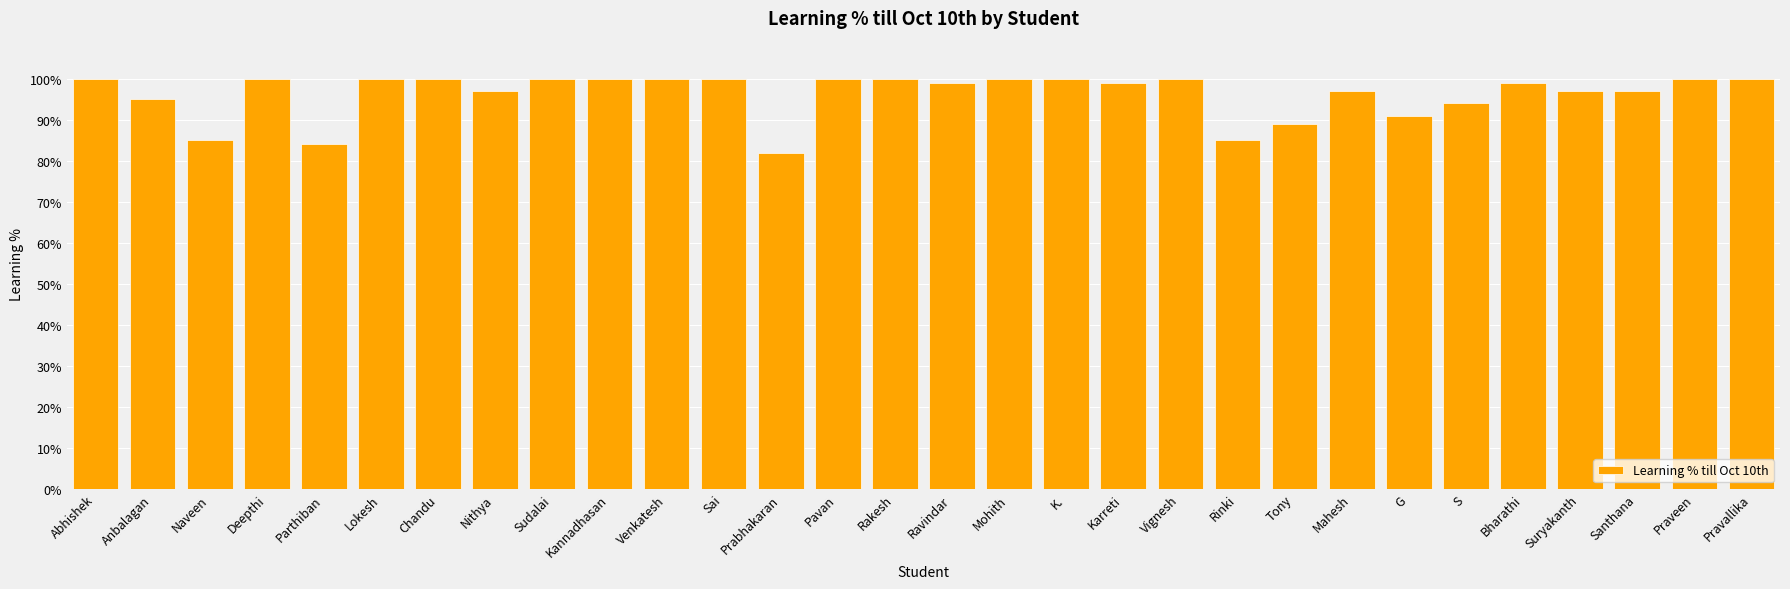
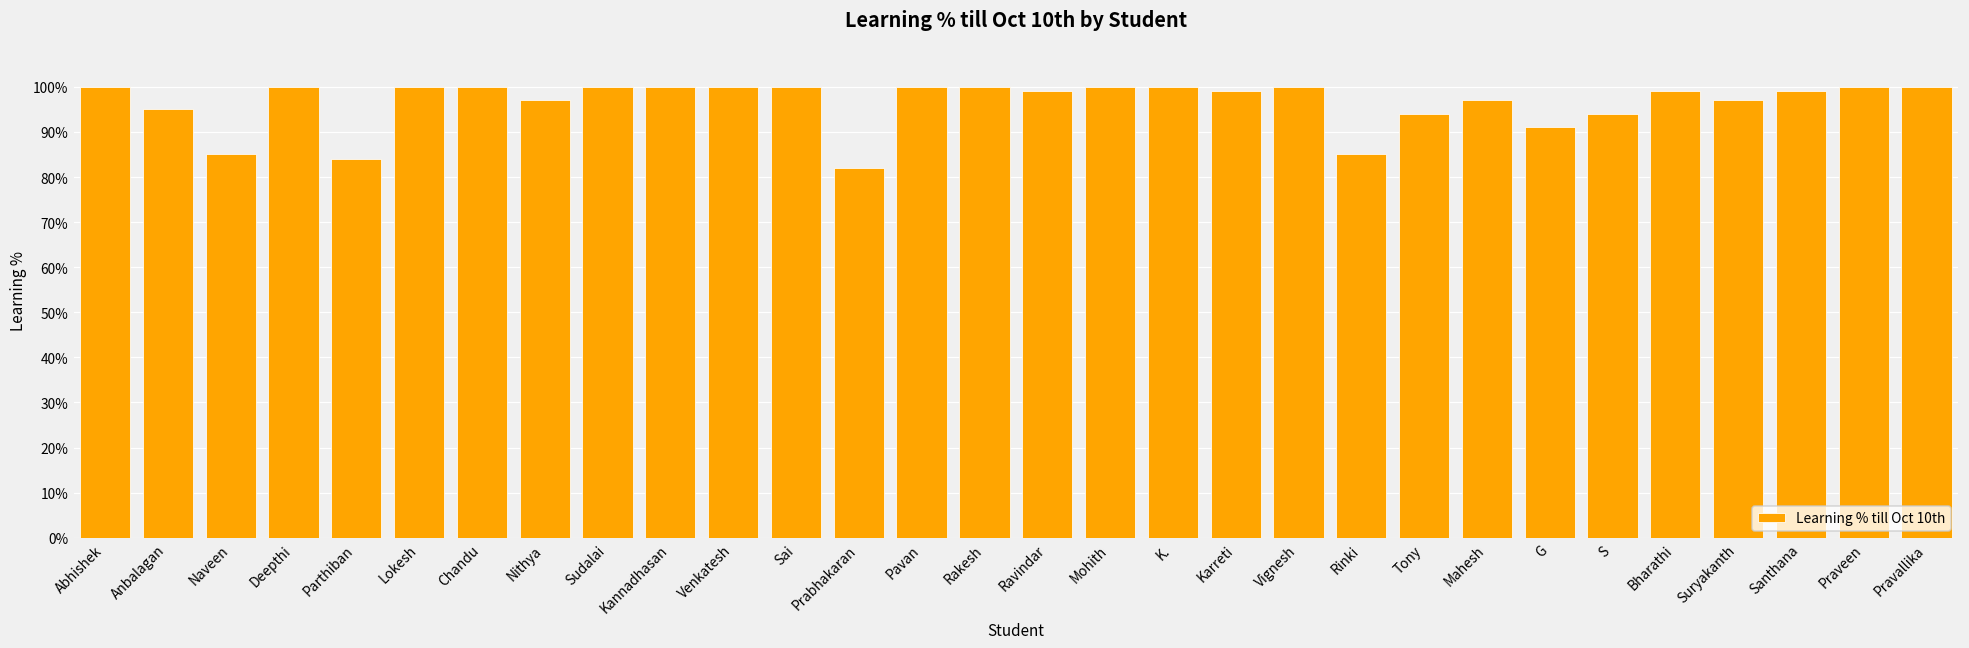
Tony: 89% -> 94%
Santhana: 97% -> 99%
